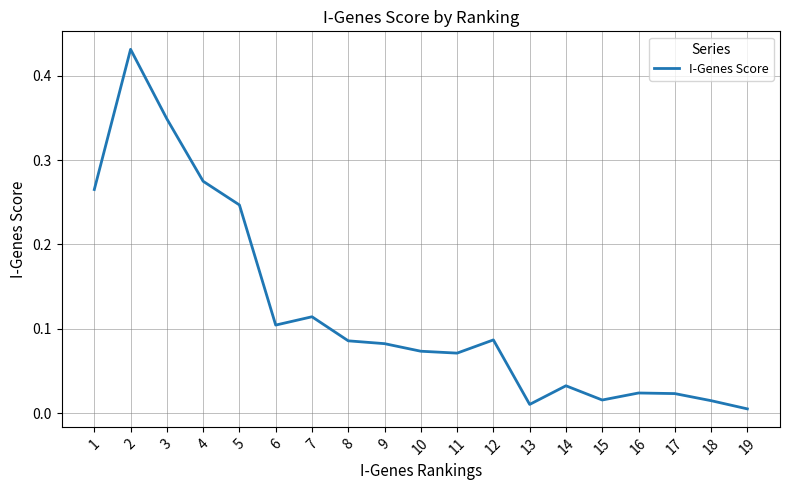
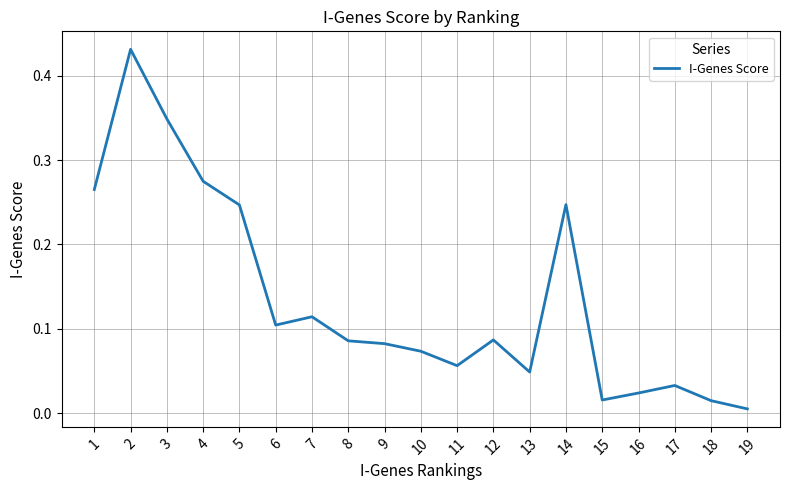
11: 0.07 -> 0.06
13: 0.01 -> 0.05
14: 0.03 -> 0.25
17: 0.02 -> 0.03
